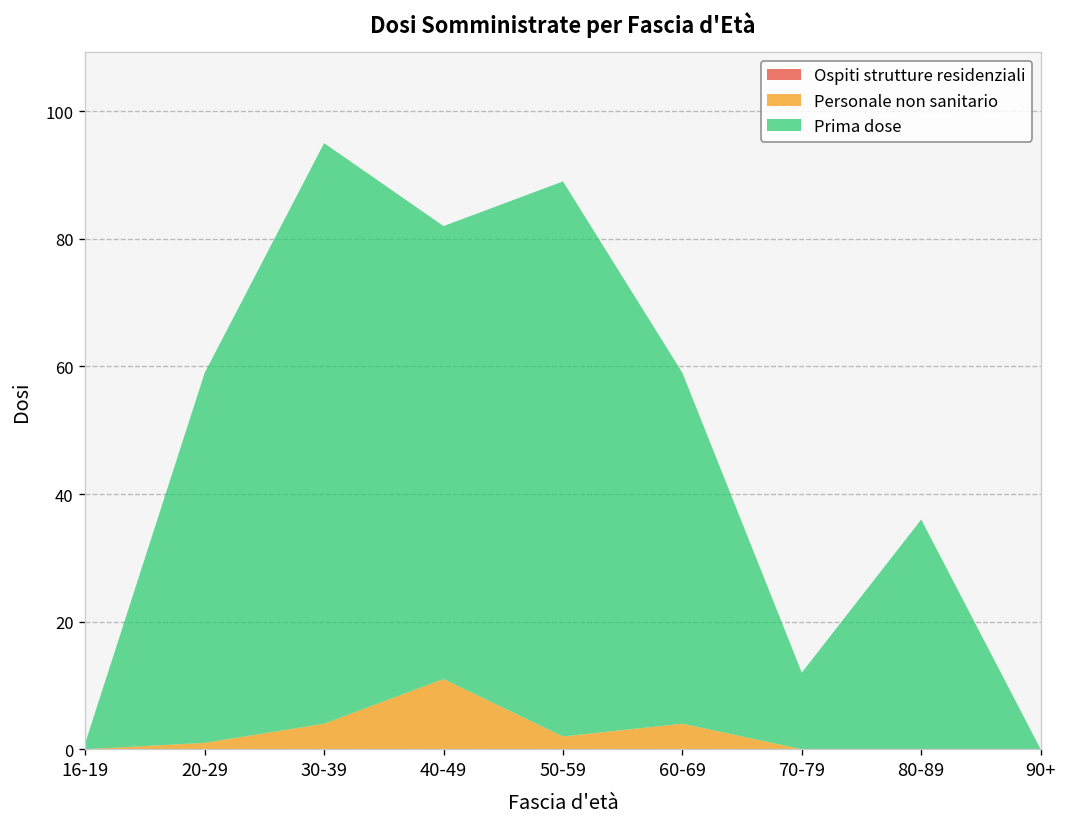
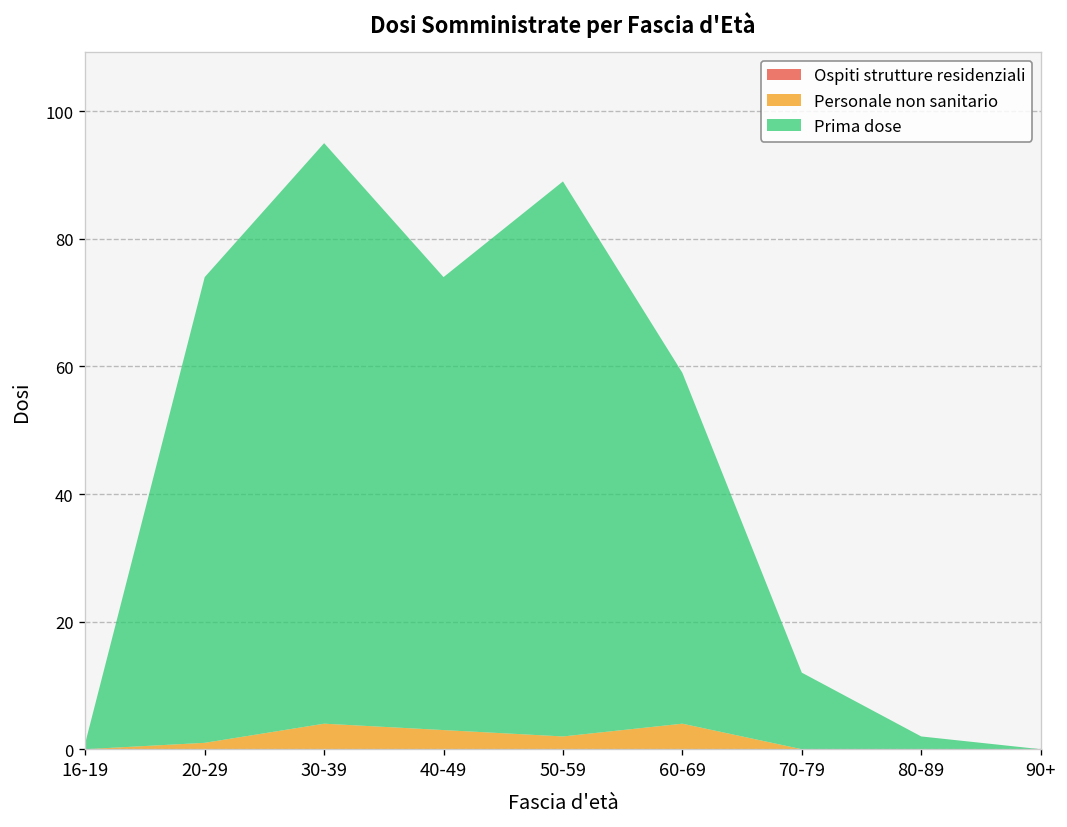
Prima dose, 20-29: 58 -> 73
Personale non sanitario, 40-49: 11 -> 3
Prima dose, 80-89: 36 -> 2
